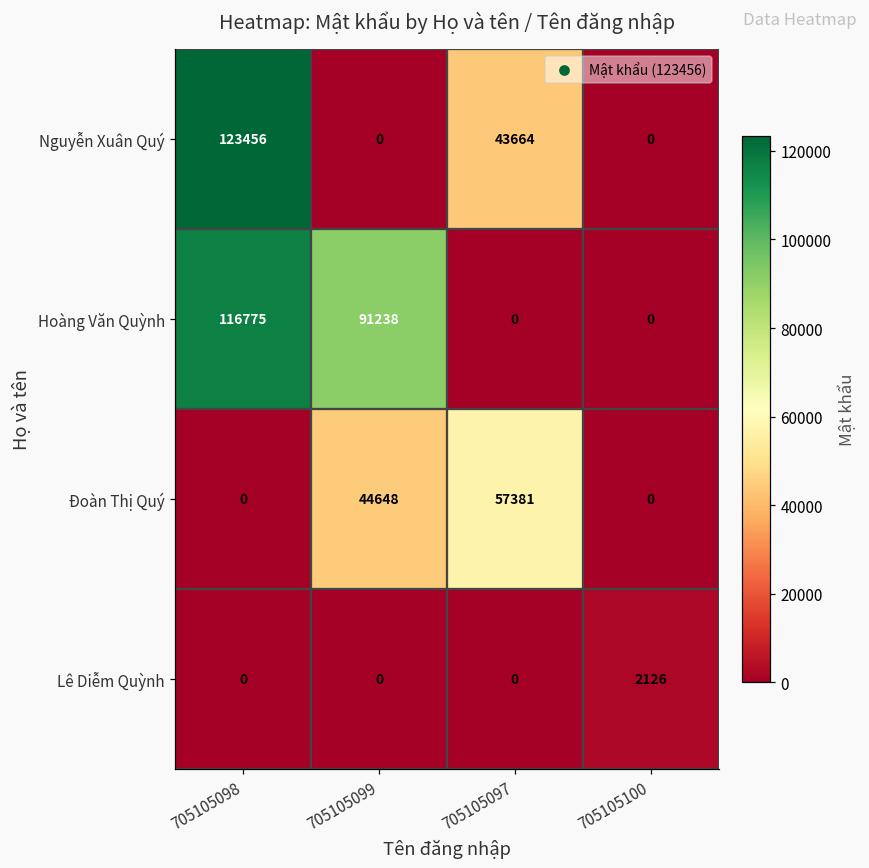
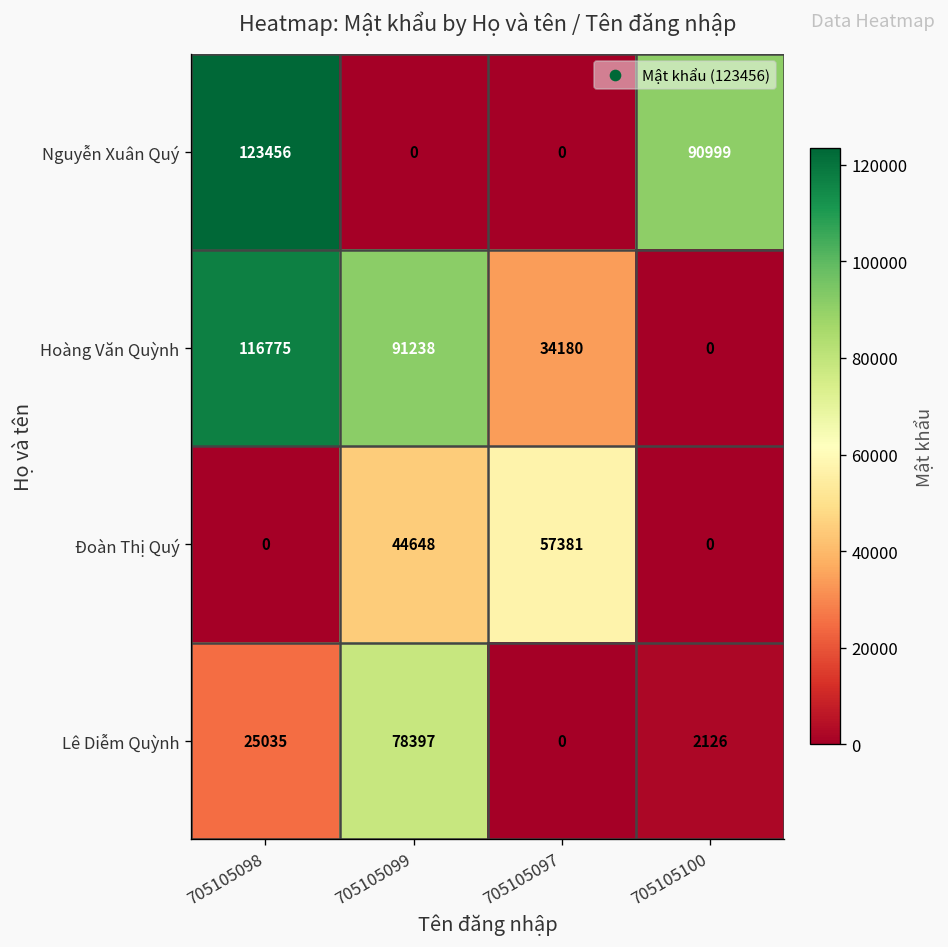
Nguyễn Xuân Quý, 705105097: 43664 -> 0
Nguyễn Xuân Quý, 705105100: 0 -> 90999
Hoàng Văn Quỳnh, 705105097: 0 -> 34180
Lê Diễm Quỳnh, 705105098: 0 -> 25035
Lê Diễm Quỳnh, 705105099: 0 -> 78397
